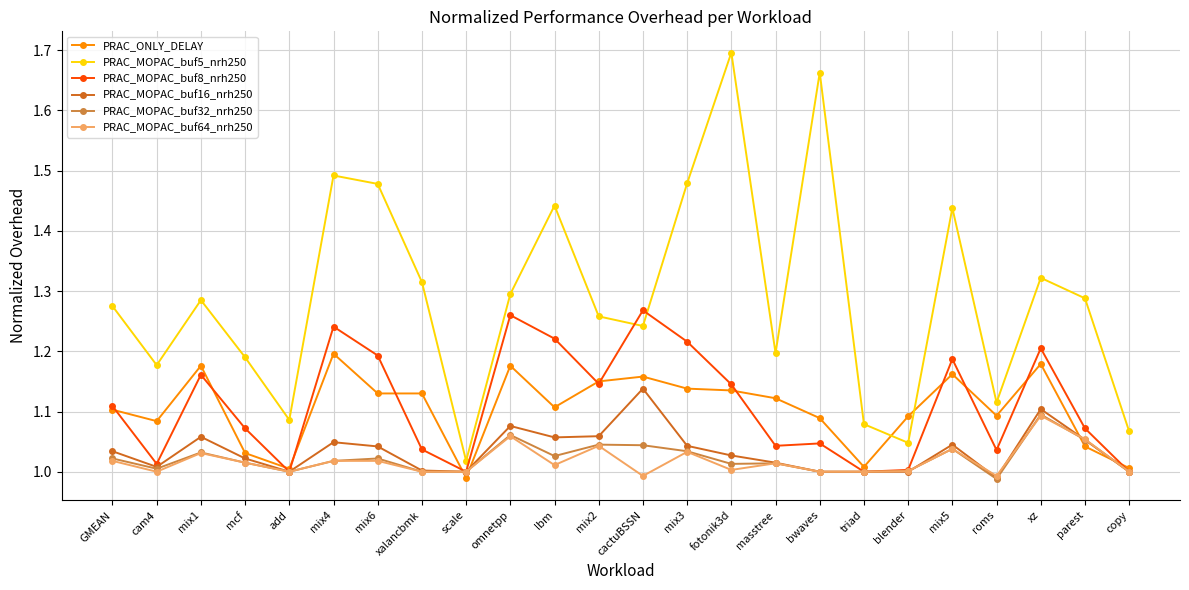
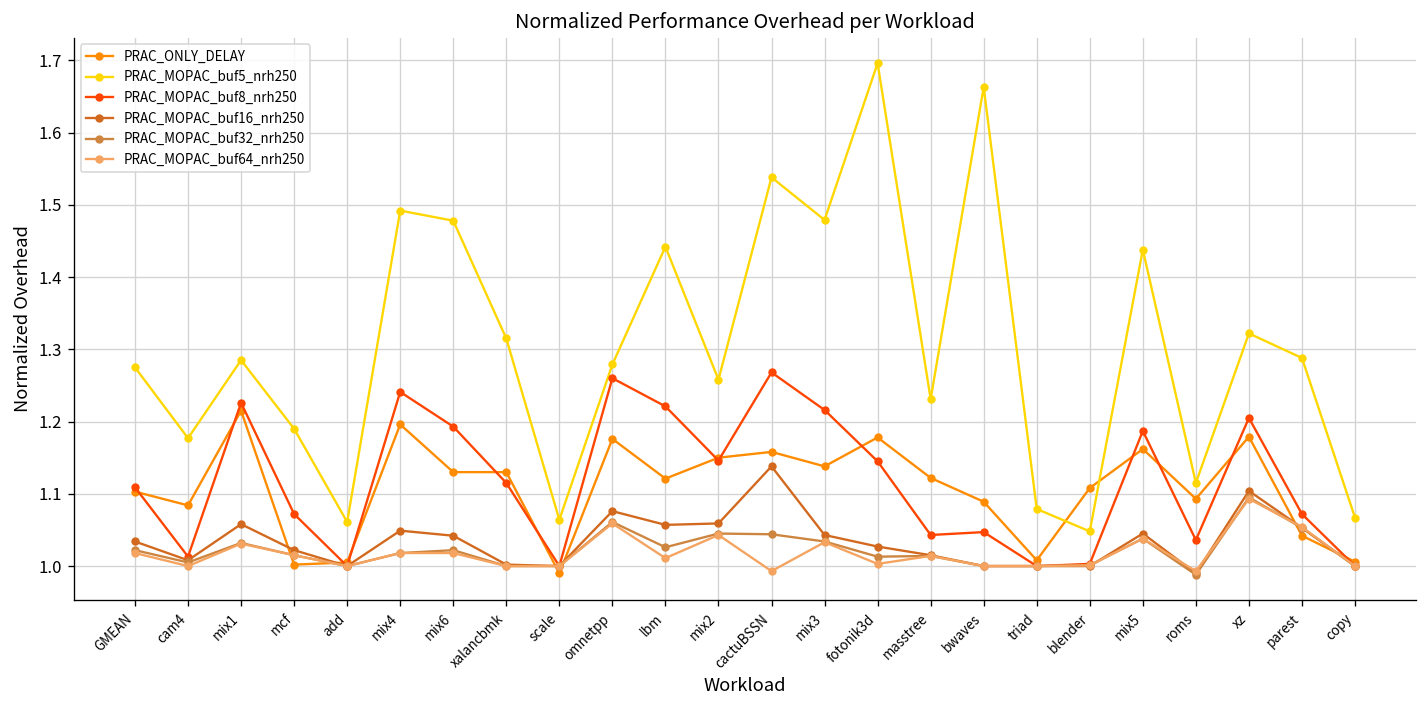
PRAC_ONLY_DELAY, mix1: 1.18 -> 1.22
PRAC_MOPAC_buf8_nrh250, mix1: 1.16 -> 1.23
PRAC_ONLY_DELAY, mcf: 1.03 -> 1.00
PRAC_MOPAC_buf5_nrh250, add: 1.09 -> 1.06
PRAC_MOPAC_buf8_nrh250, xalancbmk: 1.04 -> 1.12
PRAC_MOPAC_buf5_nrh250, scale: 1.02 -> 1.06
PRAC_MOPAC_buf5_nrh250, omnetpp: 1.30 -> 1.28
PRAC_ONLY_DELAY, lbm: 1.11 -> 1.12
PRAC_MOPAC_buf5_nrh250, cactuBSSN: 1.24 -> 1.54
PRAC_ONLY_DELAY, fotonik3d: 1.14 -> 1.18
PRAC_MOPAC_buf5_nrh250, masstree: 1.20 -> 1.23
PRAC_ONLY_DELAY, blender: 1.09 -> 1.11
